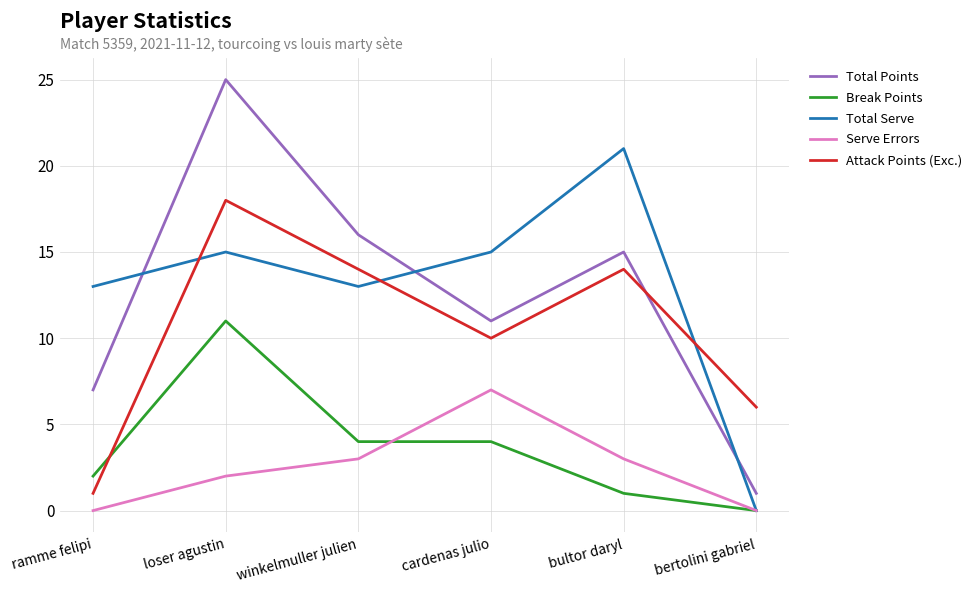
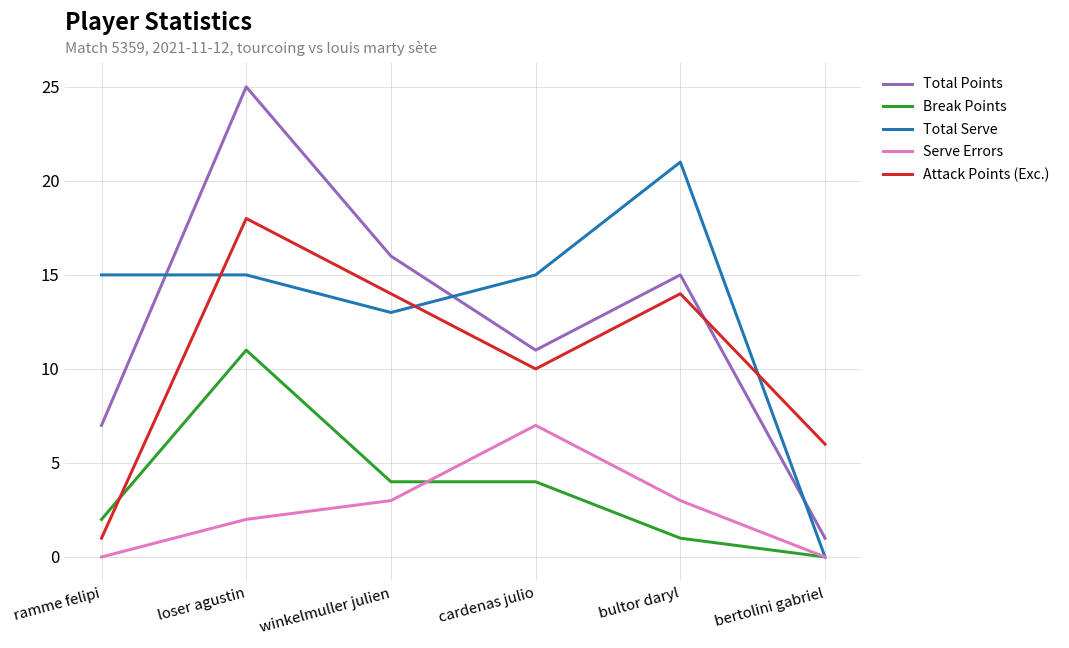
Total Serve, ramme felipi: 13 -> 15
